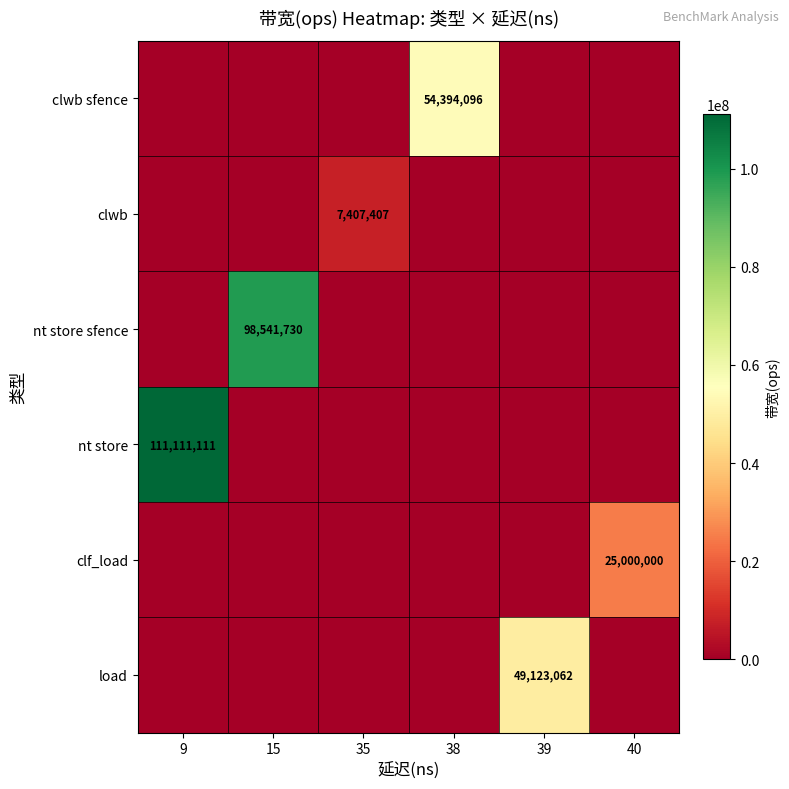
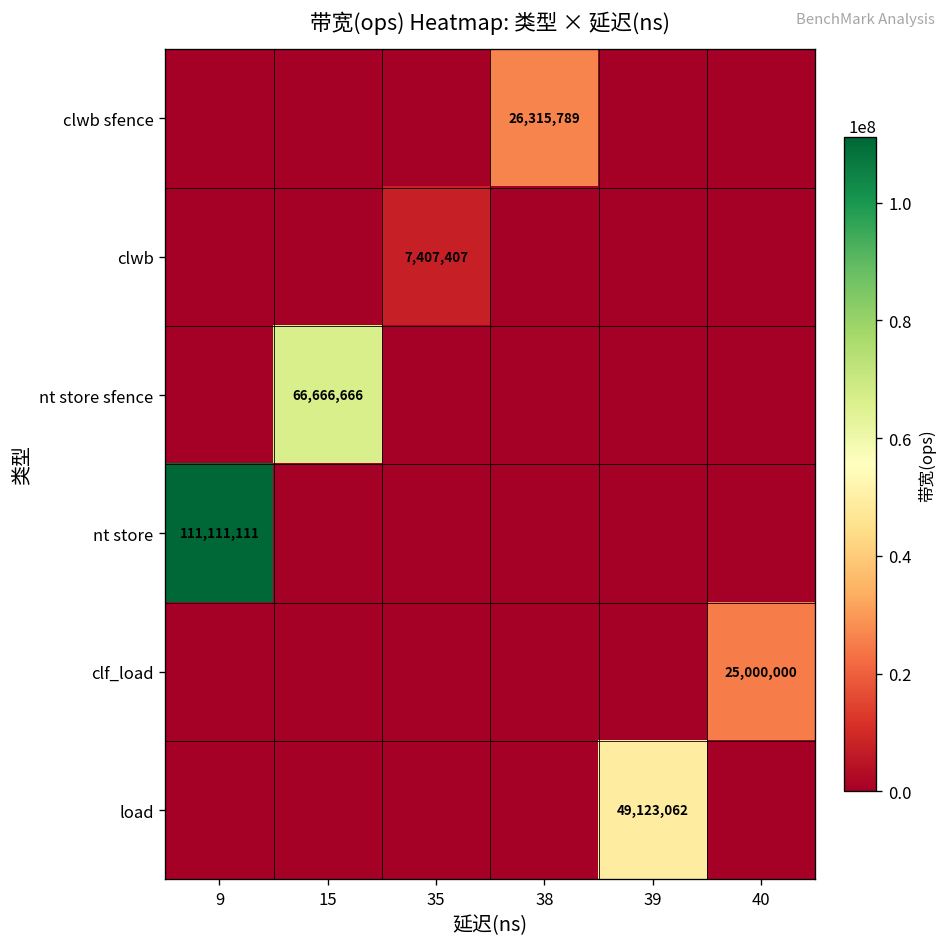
clwb sfence, 38: 54,394,096 -> 26,315,789
nt store sfence, 15: 98,541,730 -> 66,666,666
